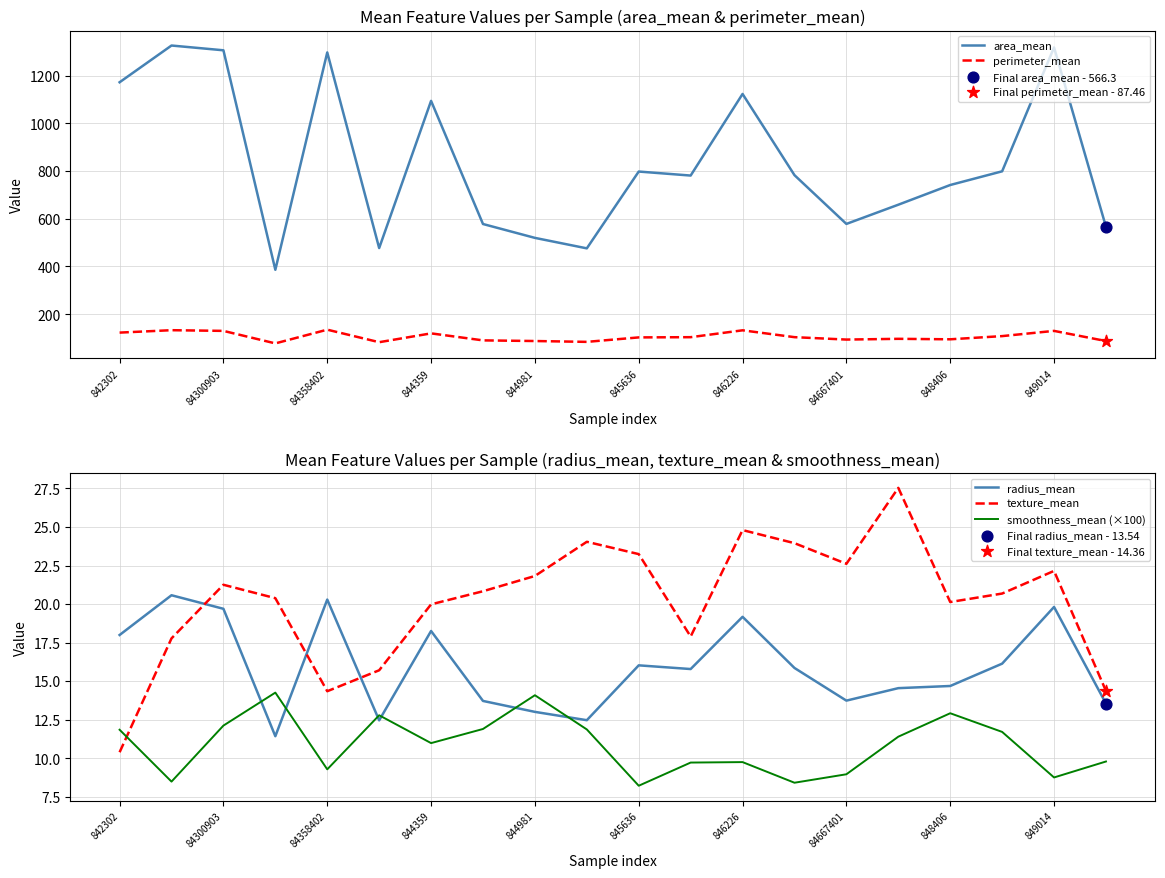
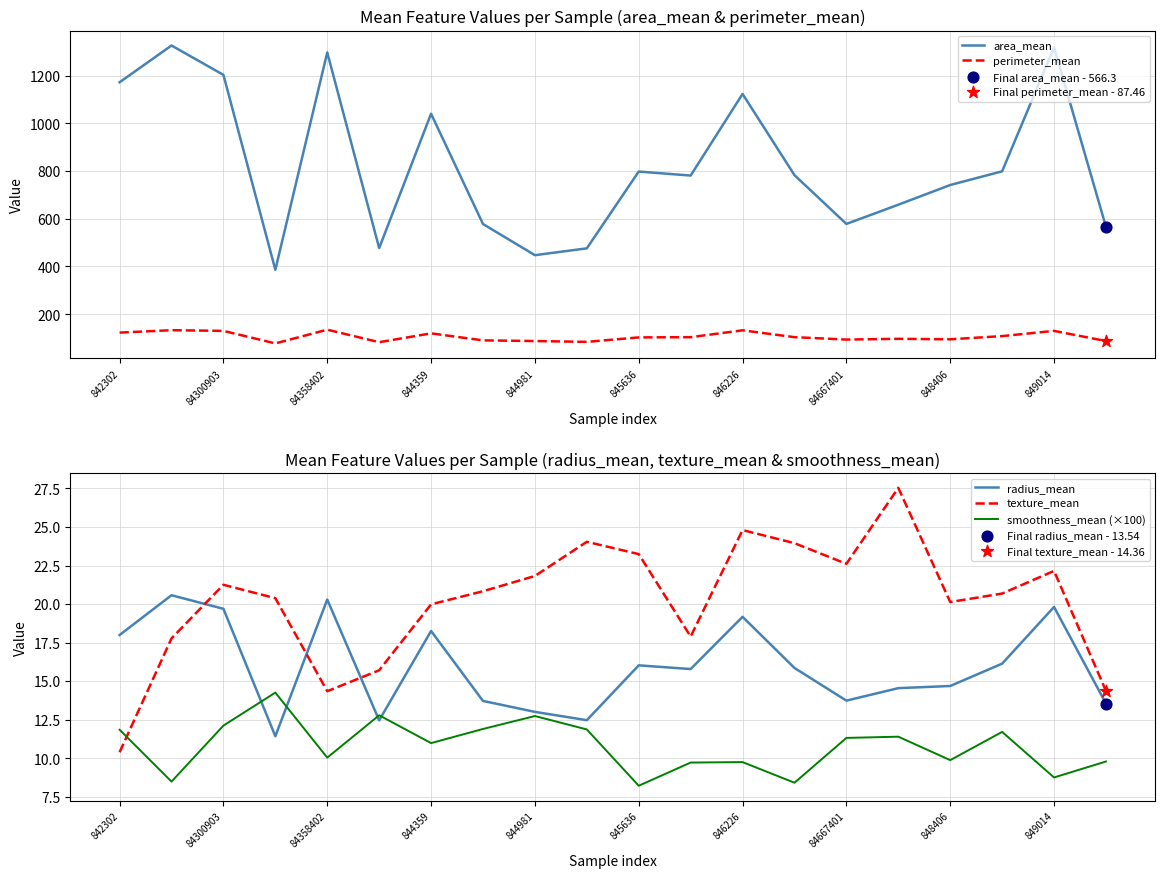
Mean Feature Values per Sample (area_mean & perimeter_mean), area_mean, 84300903: 1310 -> 1200
Mean Feature Values per Sample (area_mean & perimeter_mean), area_mean, 844359: 1090 -> 1040
Mean Feature Values per Sample (area_mean & perimeter_mean), area_mean, 844981: 520 -> 450
Mean Feature Values per Sample (radius_mean, texture_mean & smoothness_mean), smoothness_mean (×100), 84358402: 9.3 -> 10.0
Mean Feature Values per Sample (radius_mean, texture_mean & smoothness_mean), smoothness_mean (×100), 844981: 14.1 -> 12.7
Mean Feature Values per Sample (radius_mean, texture_mean & smoothness_mean), smoothness_mean (×100), 84667401: 9.0 -> 11.3
Mean Feature Values per Sample (radius_mean, texture_mean & smoothness_mean), smoothness_mean (×100), 848406: 12.9 -> 9.9
